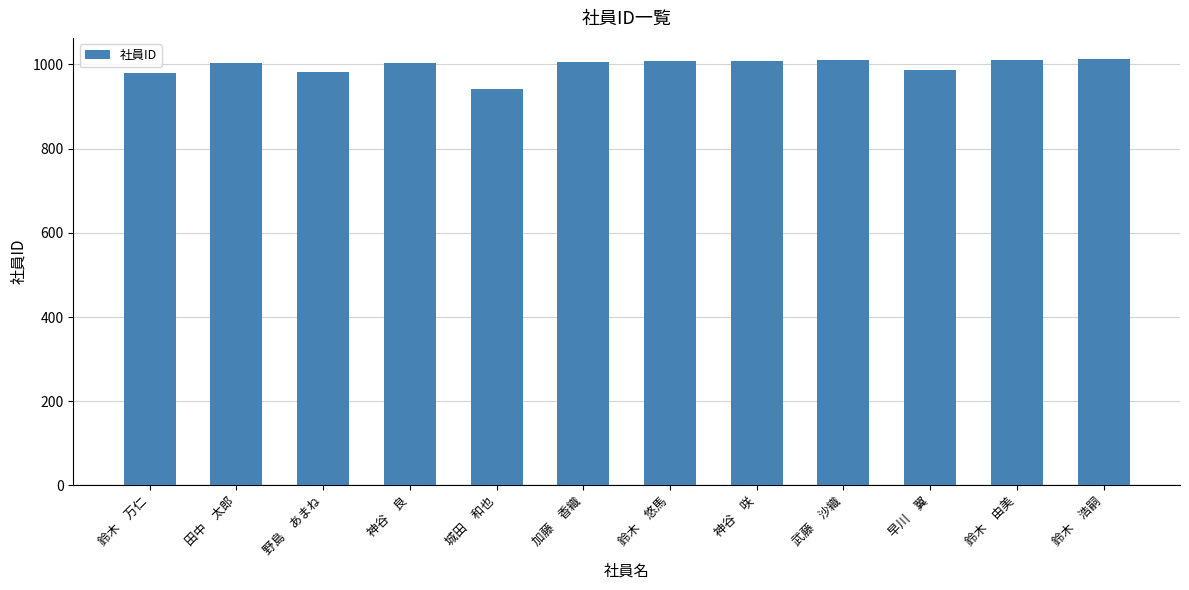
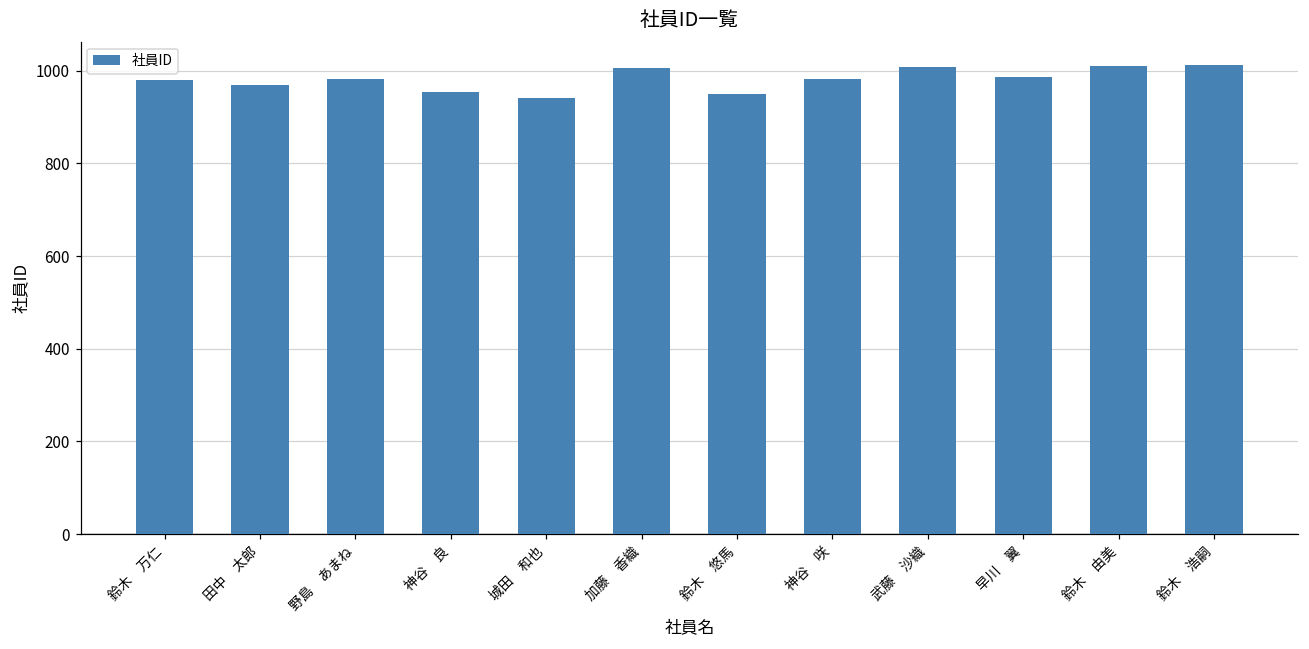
田中 太郎: 1000 -> 970
神谷 良: 1000 -> 960
鈴木 悠馬: 1010 -> 950
神谷 咲: 1010 -> 980
